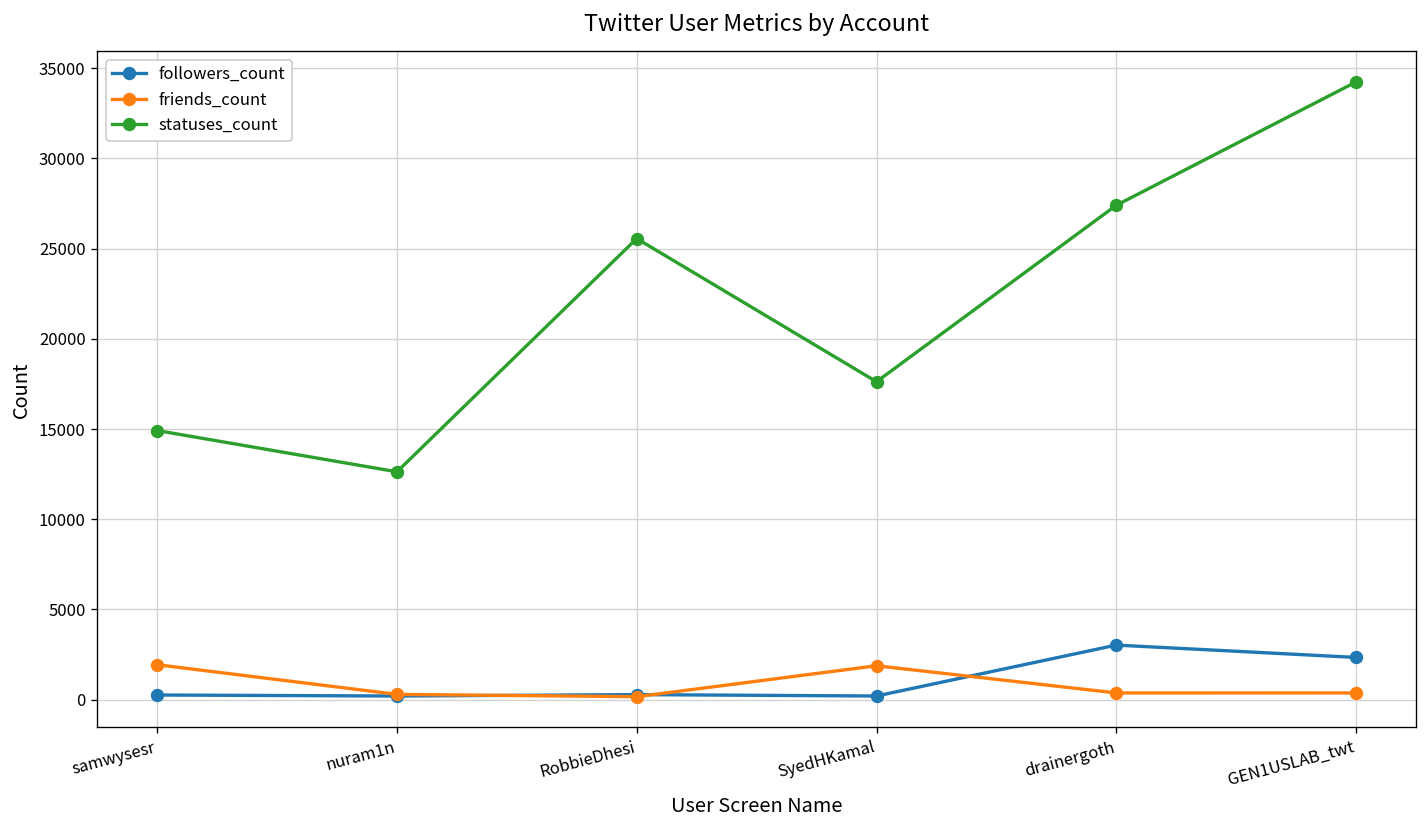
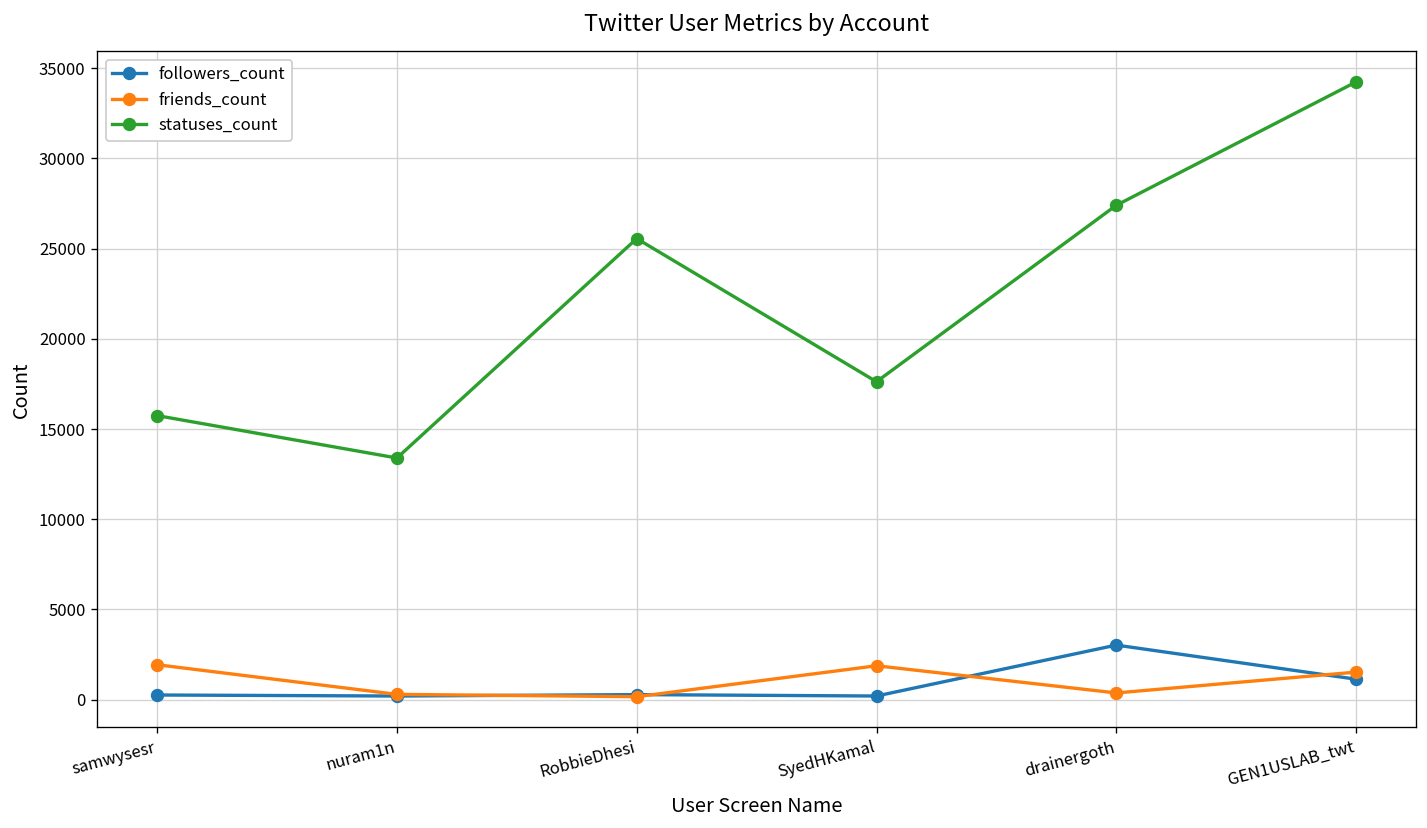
statuses_count, samwysesr: 14900 -> 15700
statuses_count, nuram1n: 12600 -> 13400
followers_count, GEN1USLAB_twt: 2300 -> 1100
friends_count, GEN1USLAB_twt: 400 -> 1500
